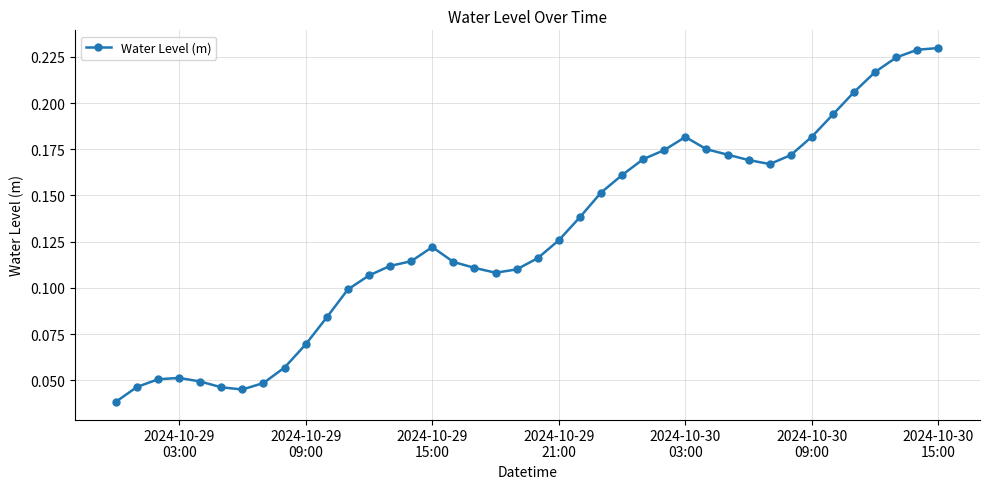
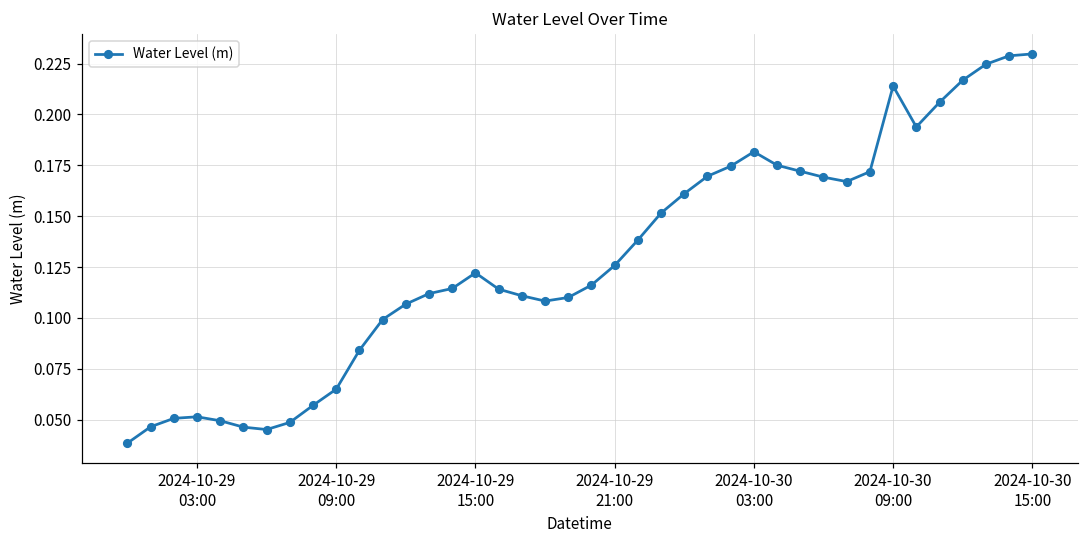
2024-10-29 09:00: 0.070 -> 0.065
2024-10-30 09:00: 0.182 -> 0.214
